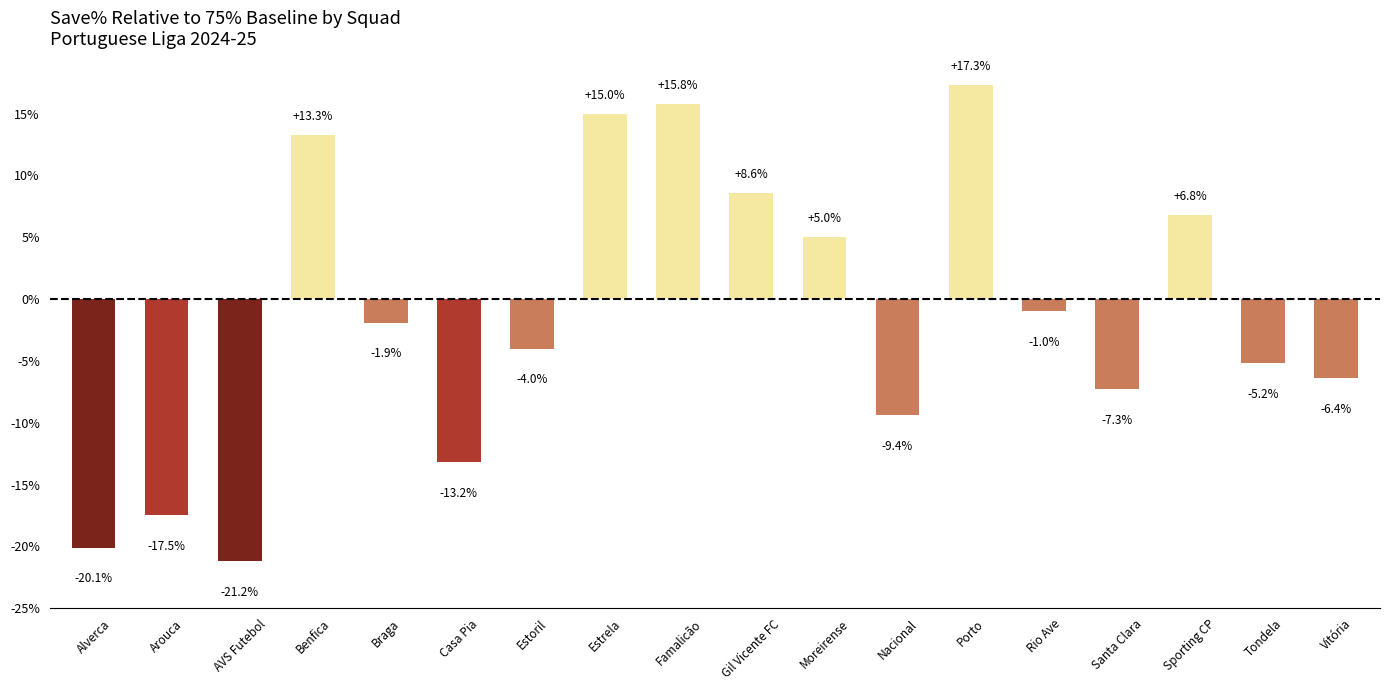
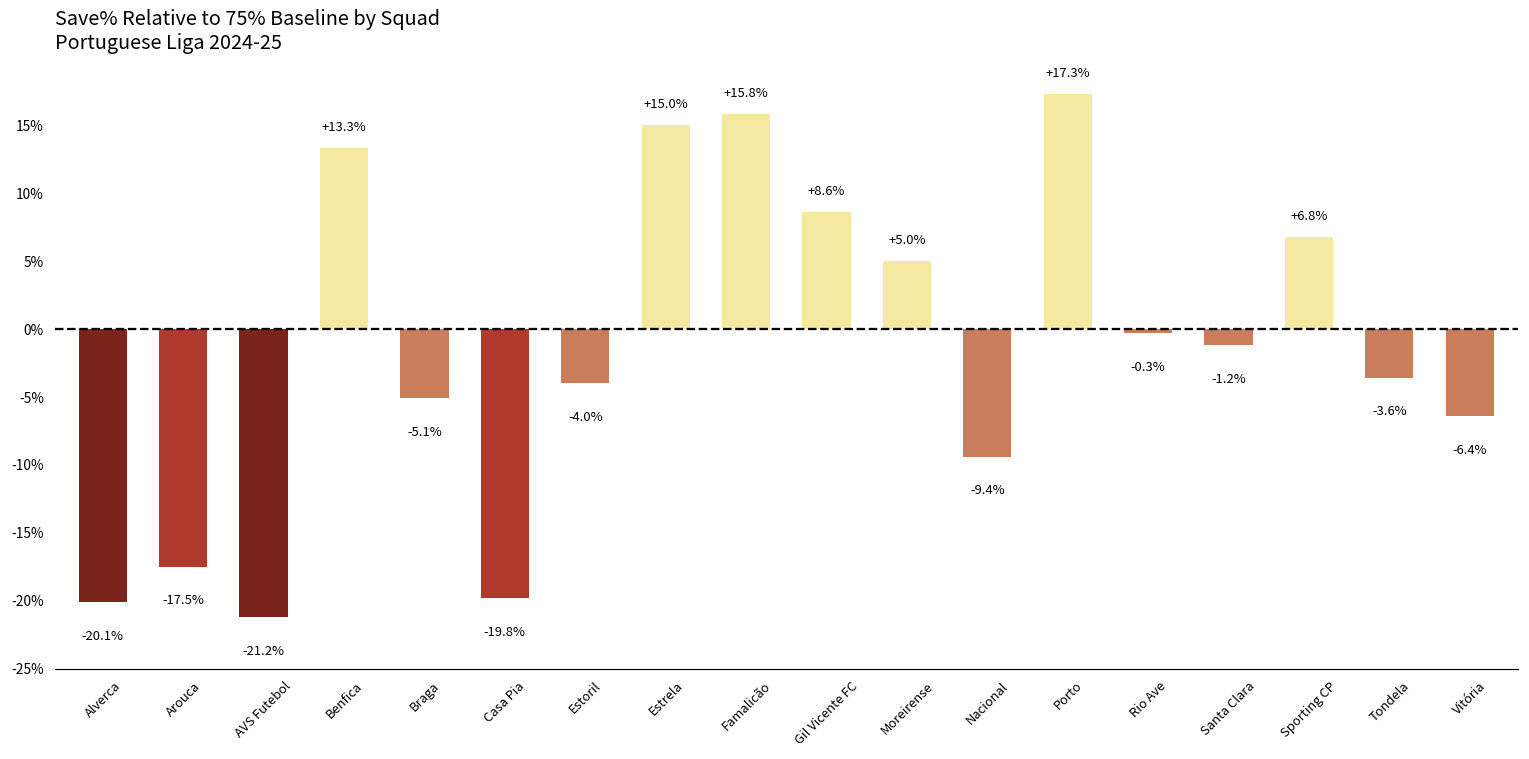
Braga: -1.9% -> -5.1%
Casa Pia: -13.2% -> -19.8%
Rio Ave: -1.0% -> -0.3%
Santa Clara: -7.3% -> -1.2%
Tondela: -5.2% -> -3.6%
